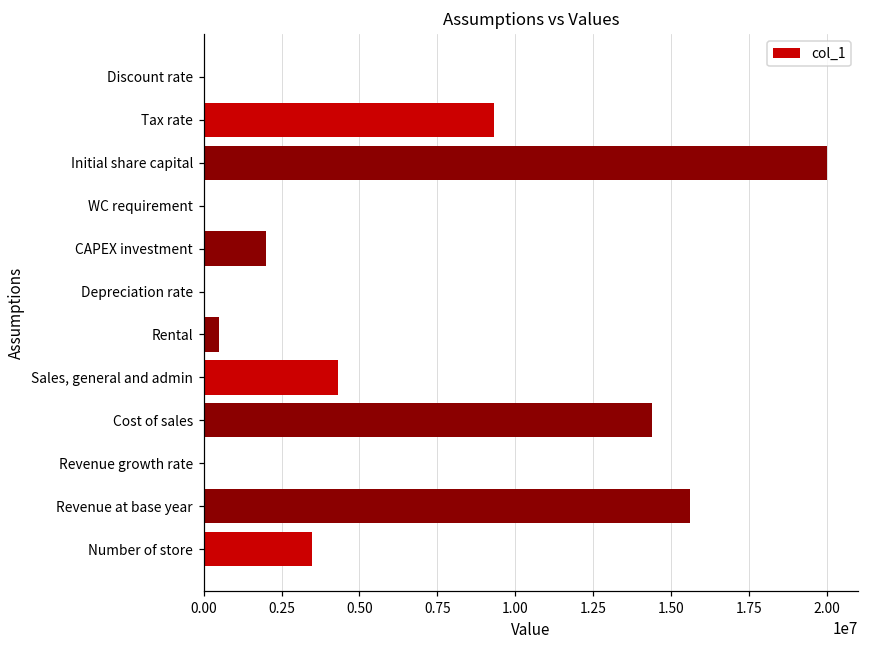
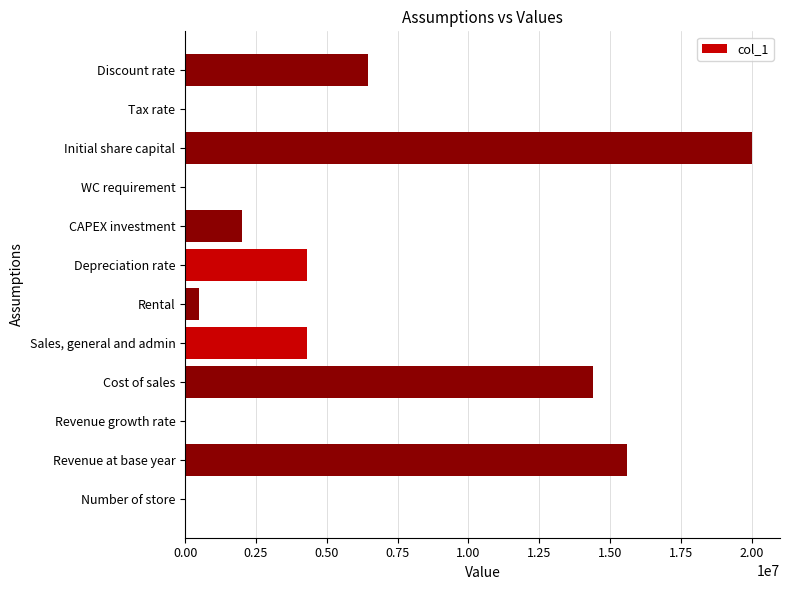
Discount rate: 0 -> 6400000
Tax rate: 9300000 -> 0
Depreciation rate: 0 -> 4300000
Number of store: 3500000 -> 0
